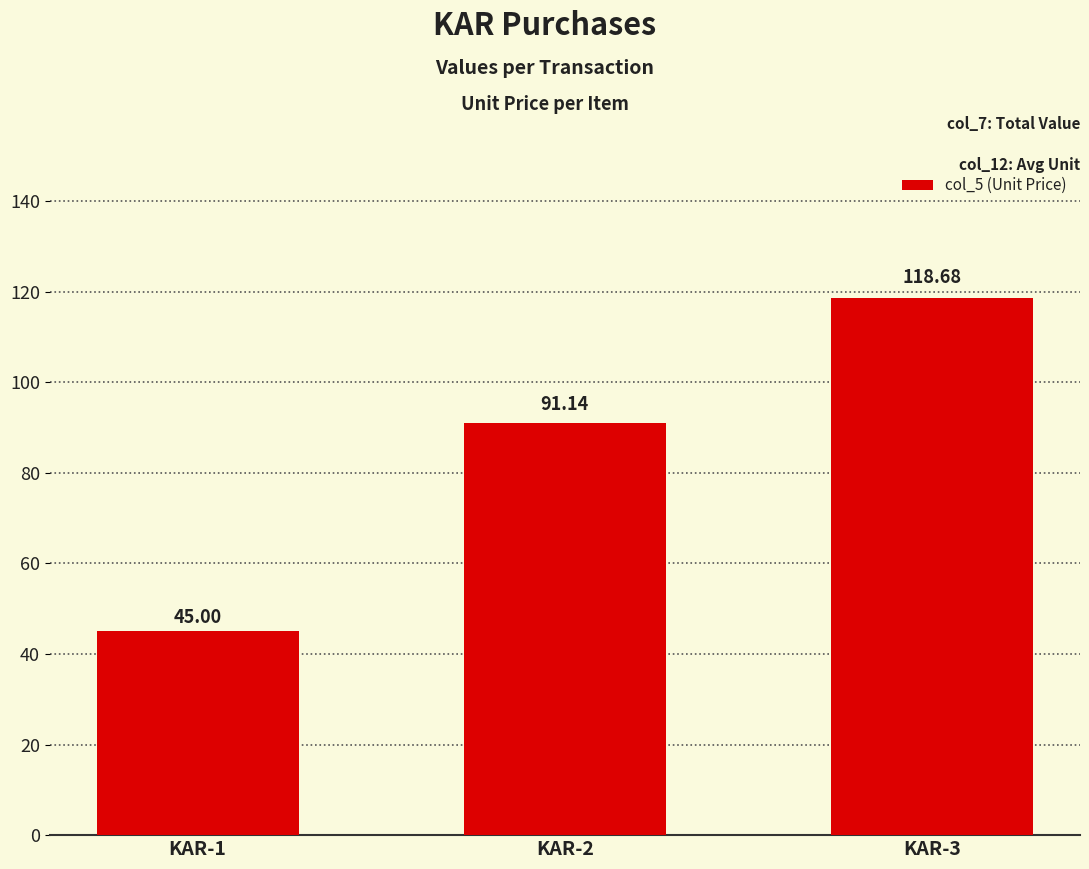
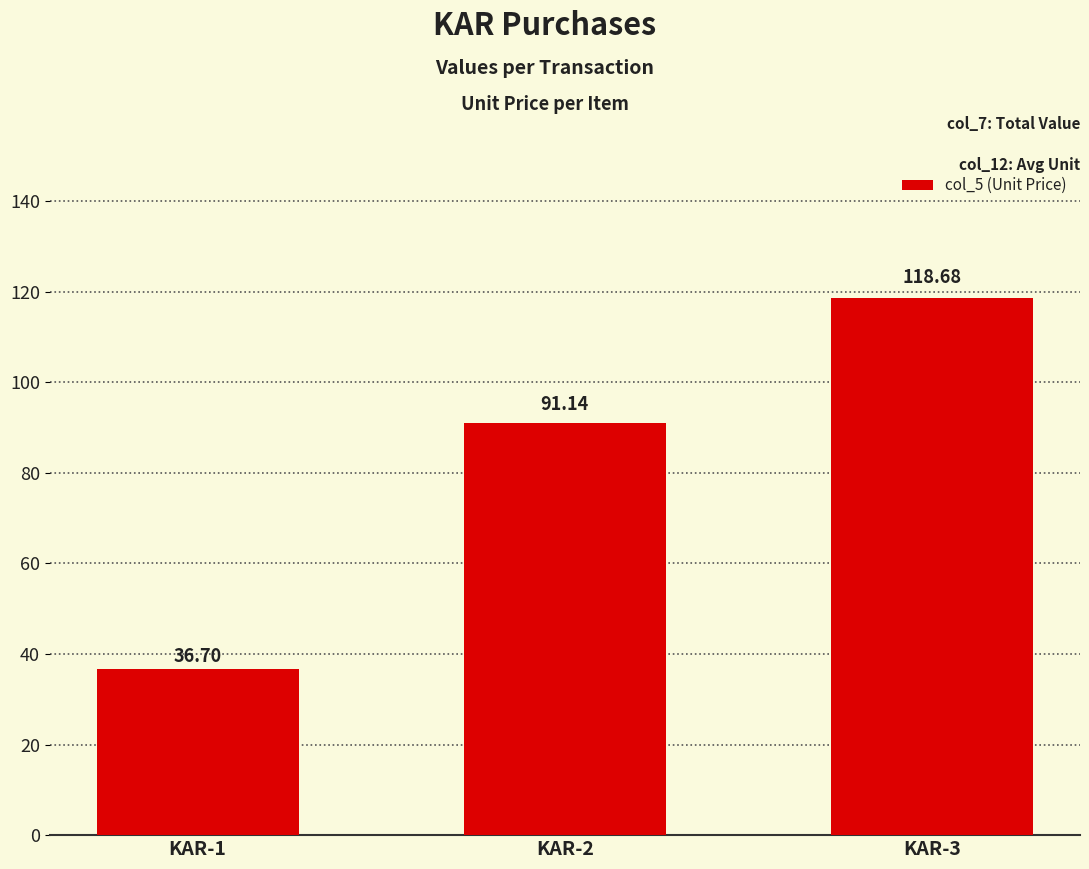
KAR-1: 45.00 -> 36.70
